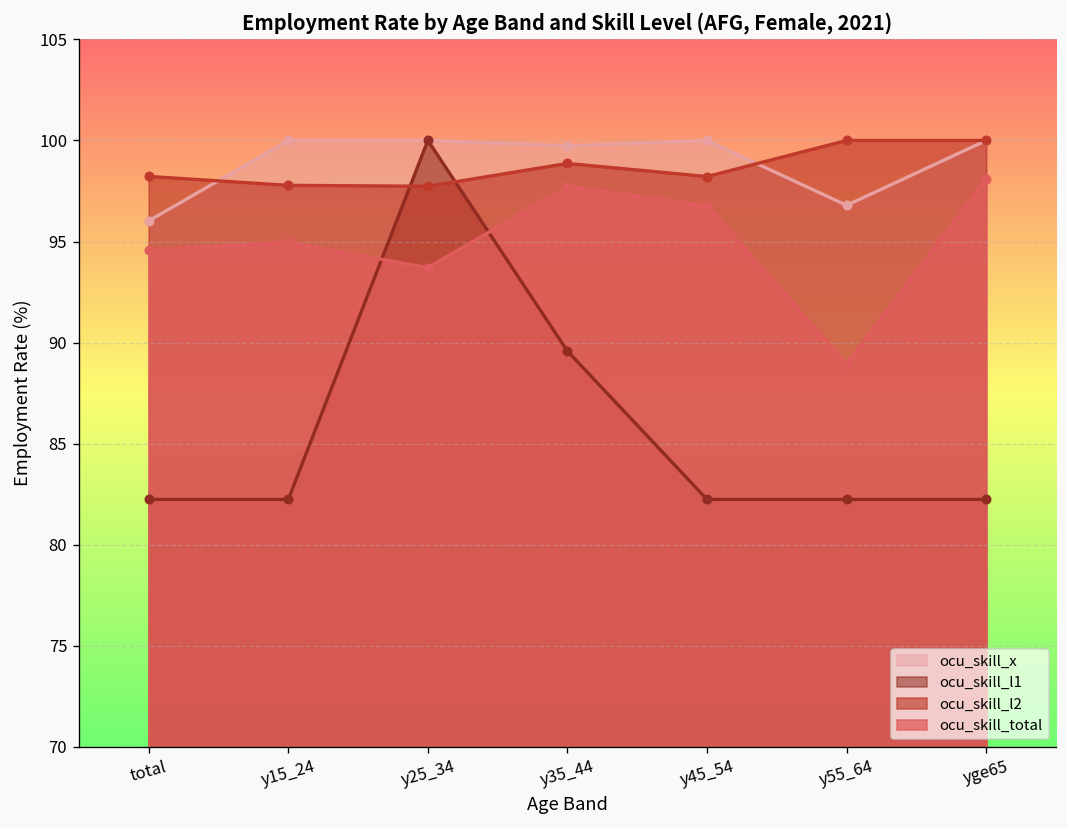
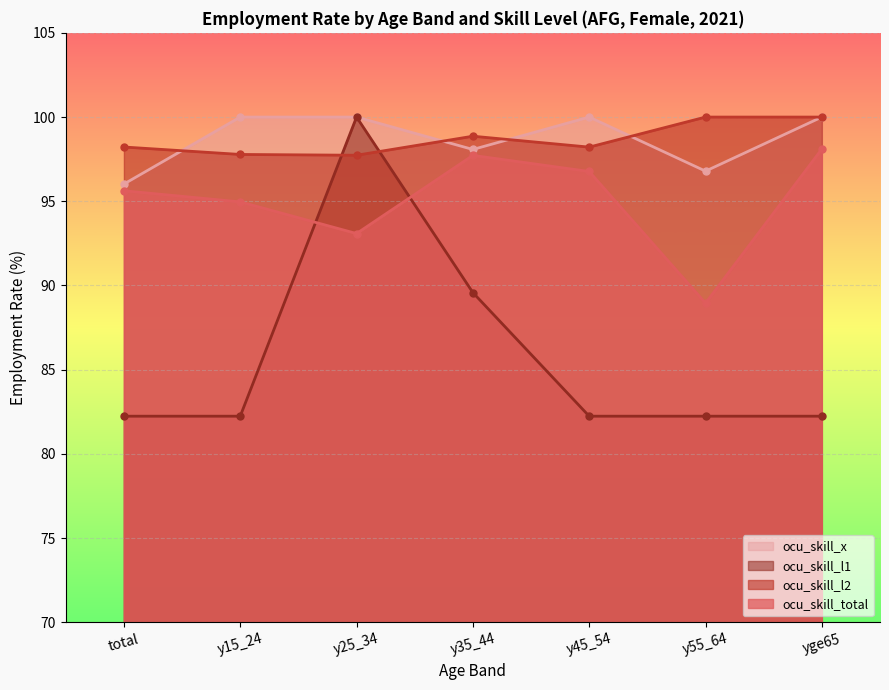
ocu_skill_total, total: 94.6 -> 95.6
ocu_skill_total, y25_34: 93.7 -> 93.1
ocu_skill_x, y35_44: 99.7 -> 98.1
